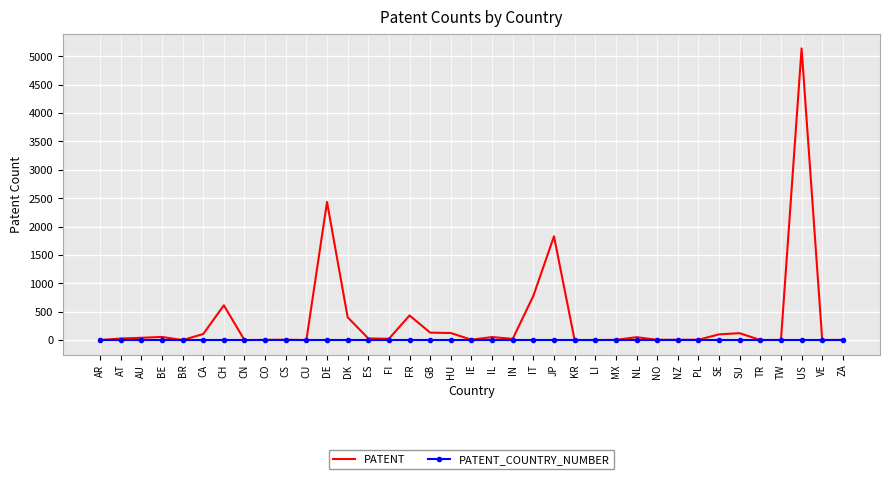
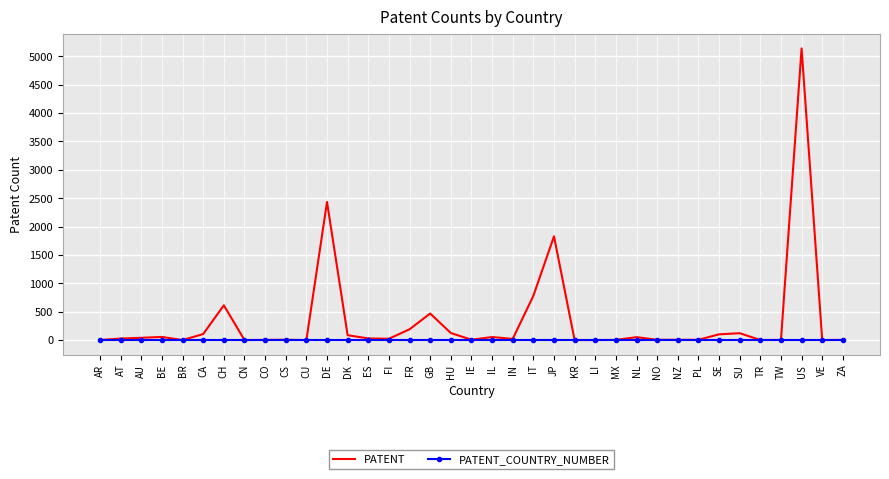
PATENT, DK: 400 -> 100
PATENT, FR: 400 -> 200
PATENT, GB: 100 -> 500
